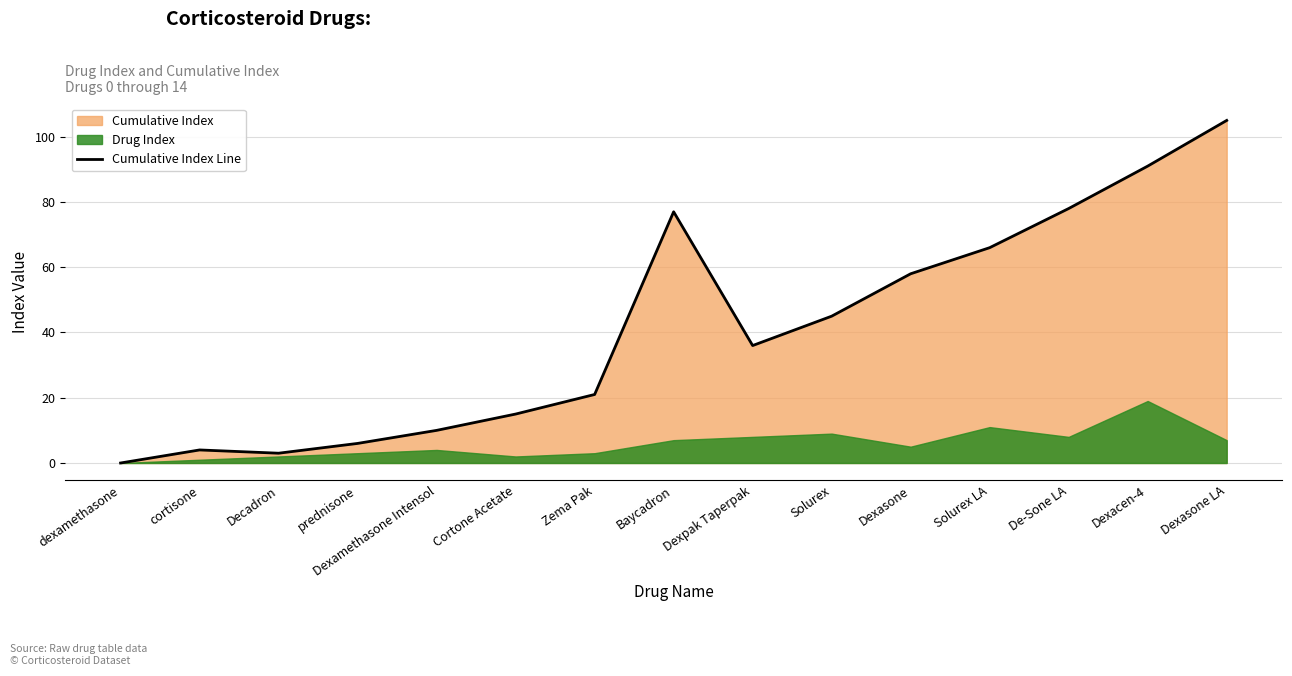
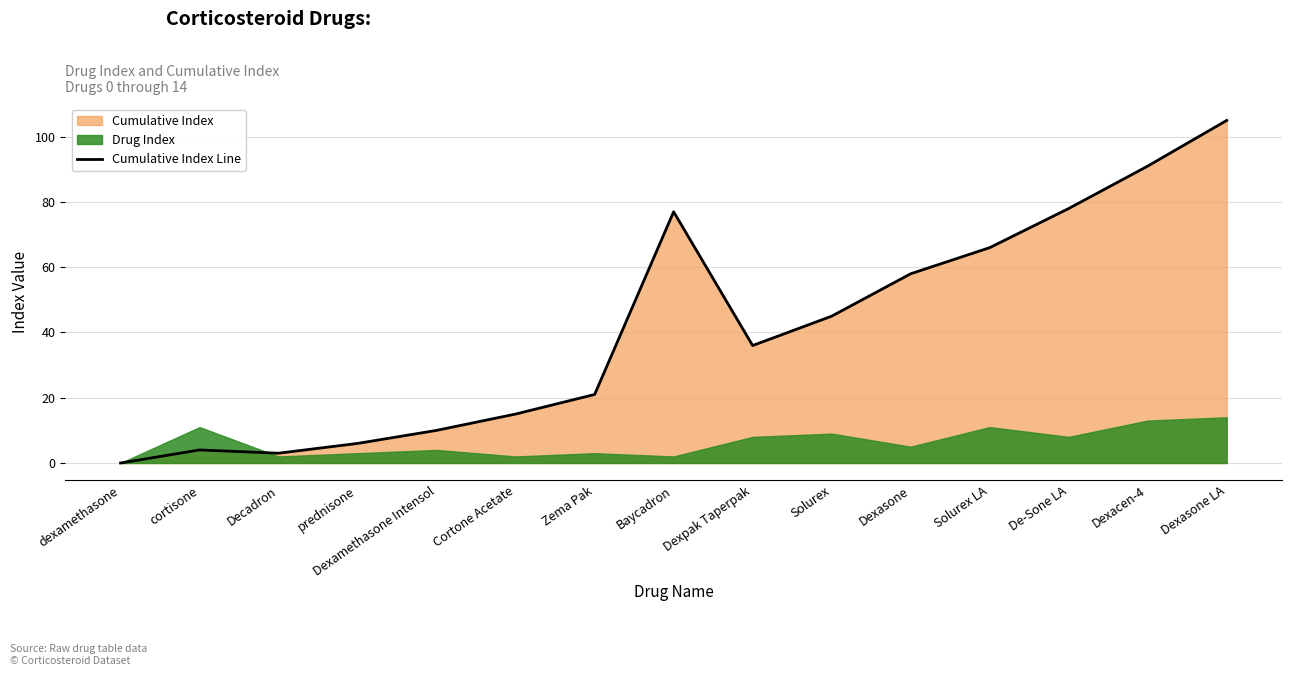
Drug Index, cortisone: 1 -> 11
Drug Index, Baycadron: 7 -> 2
Drug Index, Dexacen-4: 19 -> 13
Drug Index, Dexasone LA: 7 -> 14
